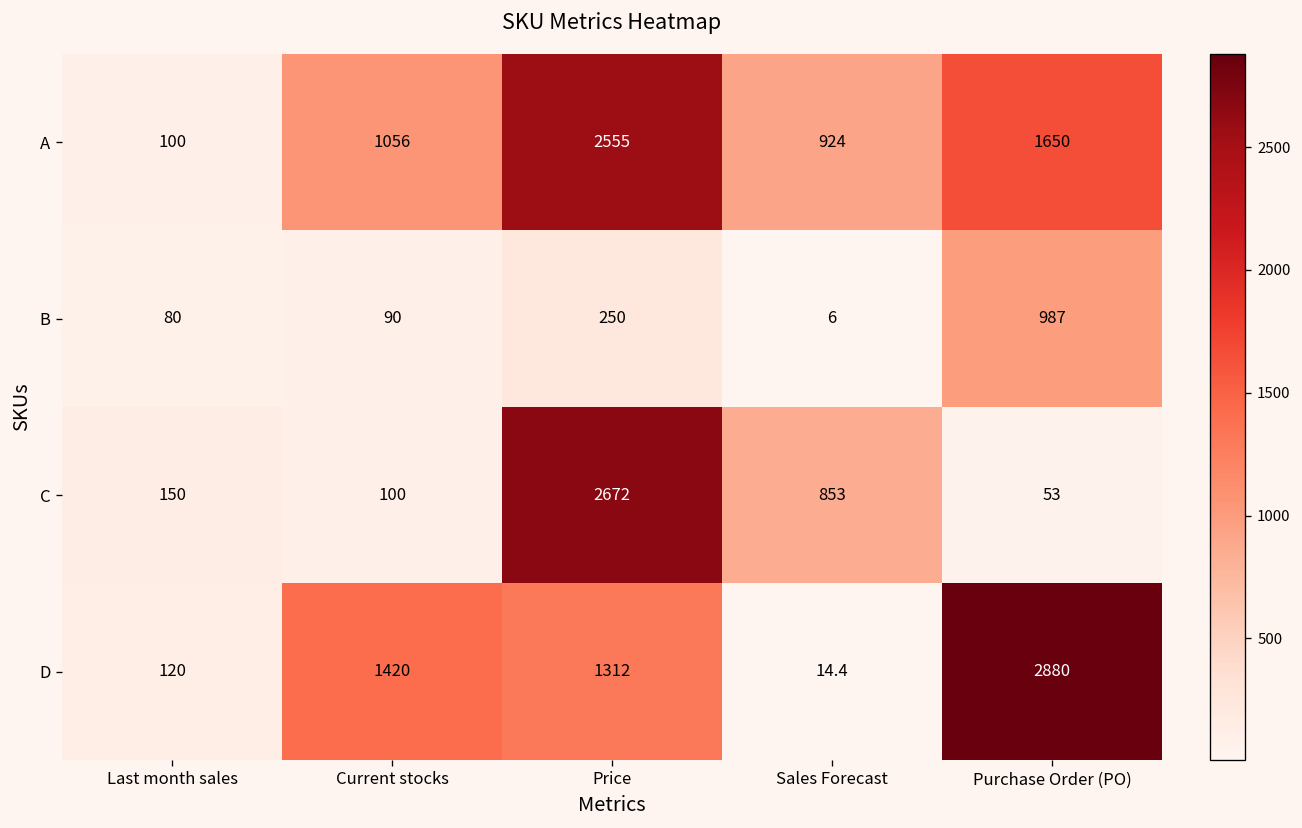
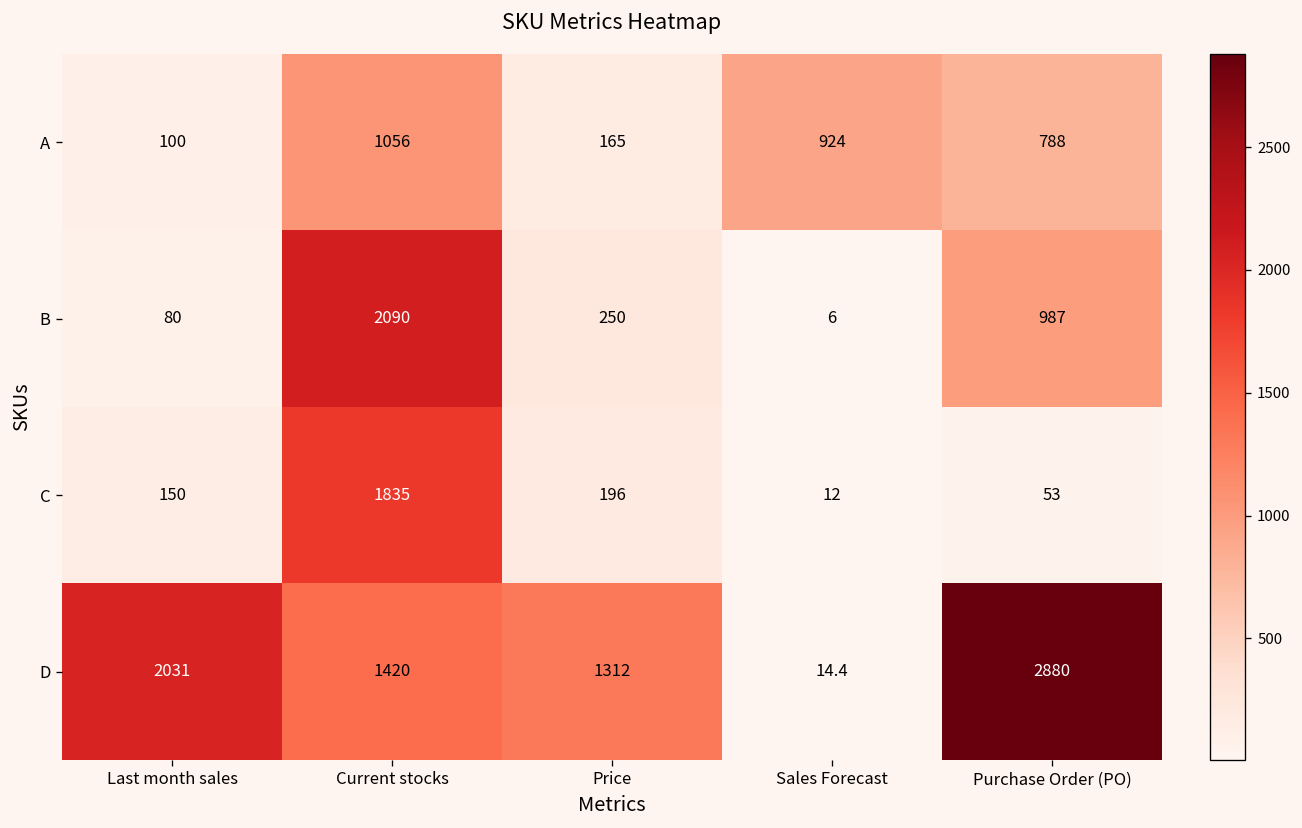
A, Price: 2555 -> 165
A, Purchase Order (PO): 1650 -> 788
B, Current stocks: 90 -> 2090
C, Current stocks: 100 -> 1835
C, Price: 2672 -> 196
C, Sales Forecast: 853 -> 12
D, Last month sales: 120 -> 2031
